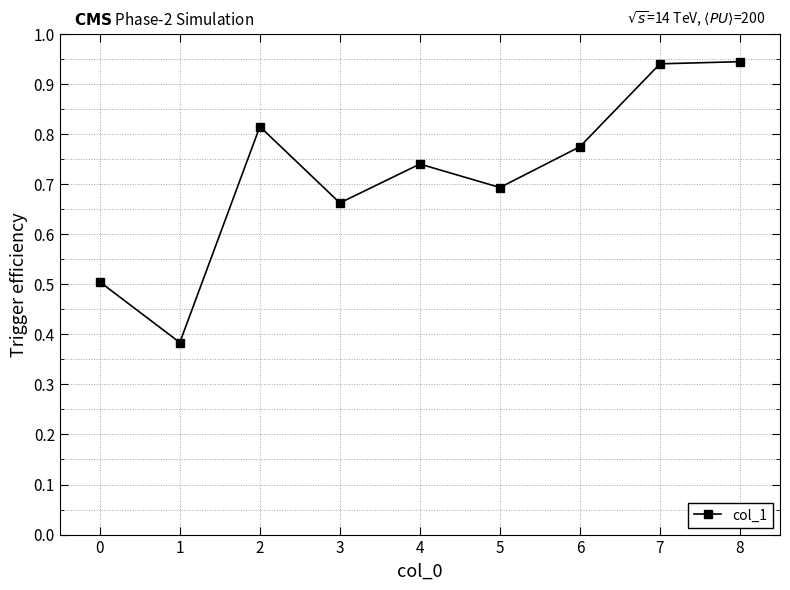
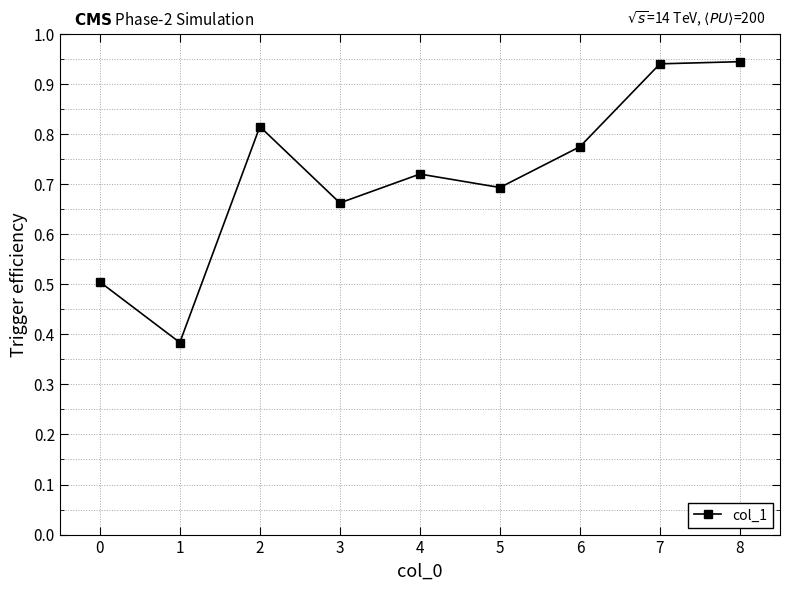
4: 0.74 -> 0.72
